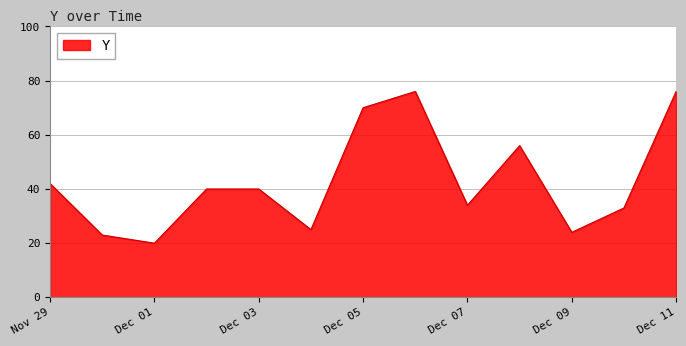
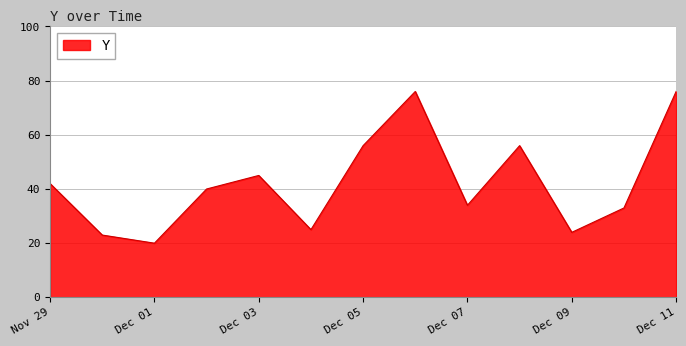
Dec 03: 40 -> 45
Dec 05: 70 -> 56
